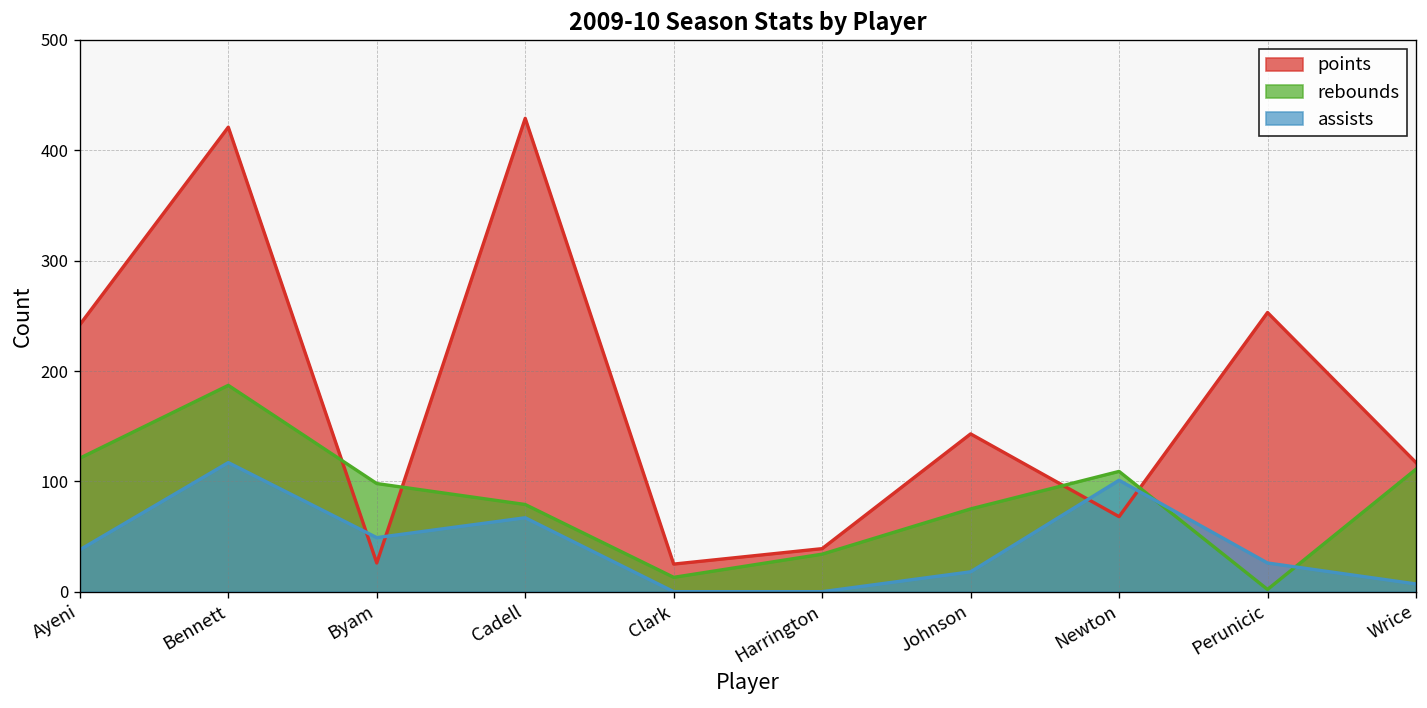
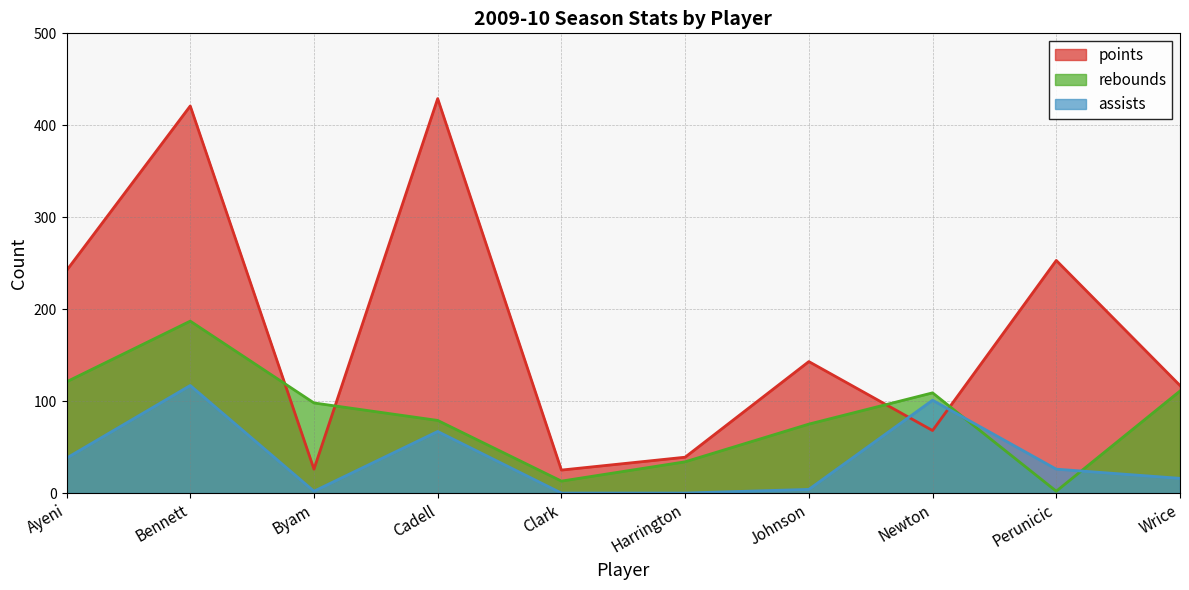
assists, Byam: 50 -> 0
assists, Johnson: 20 -> 0
assists, Wrice: 10 -> 20
